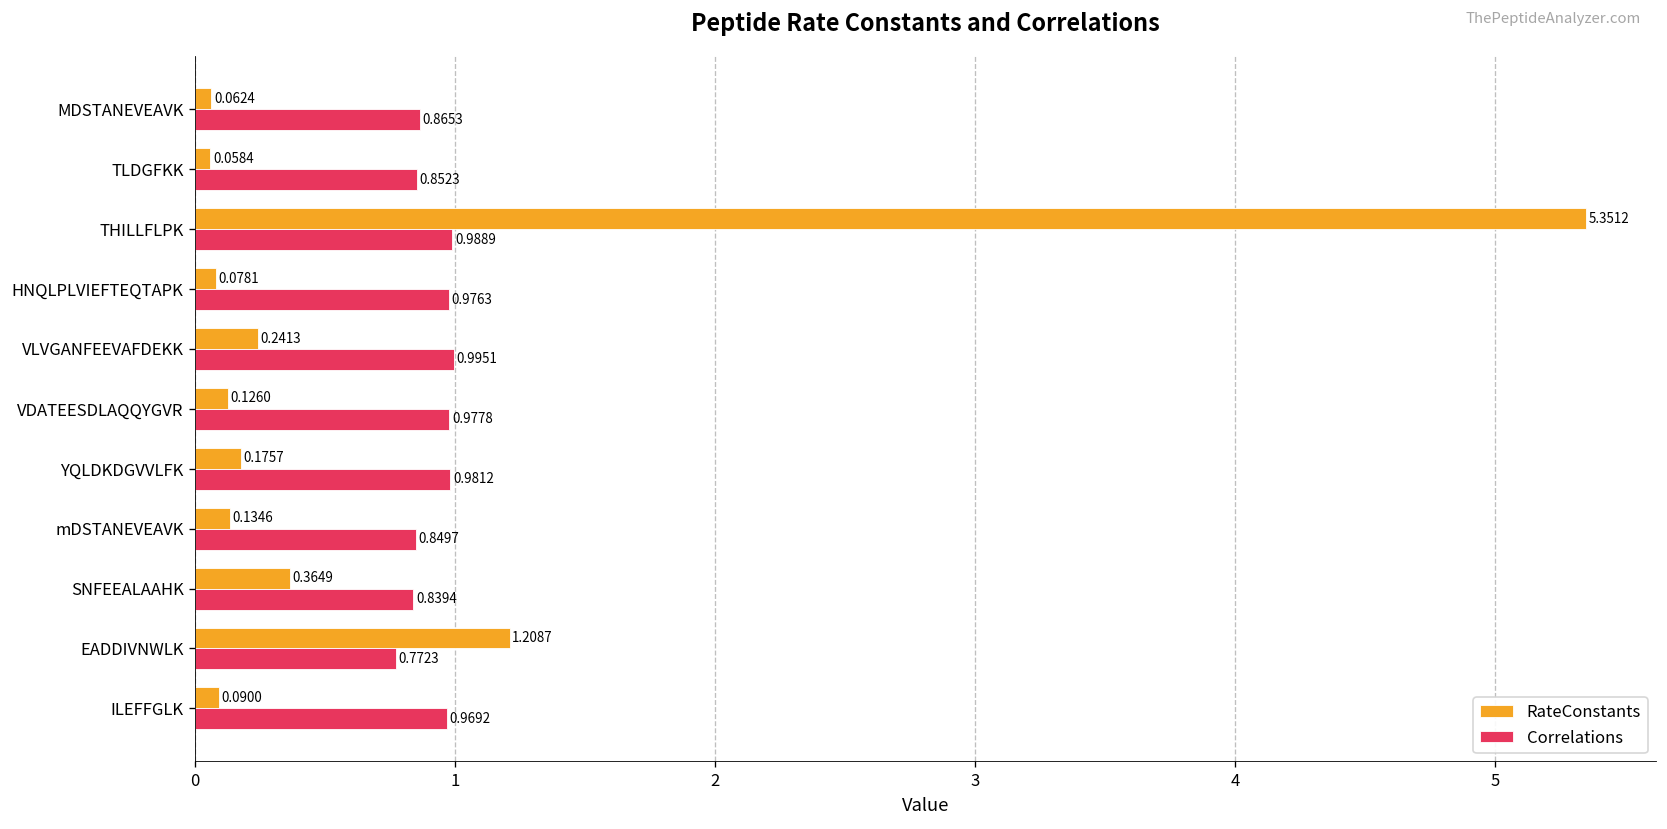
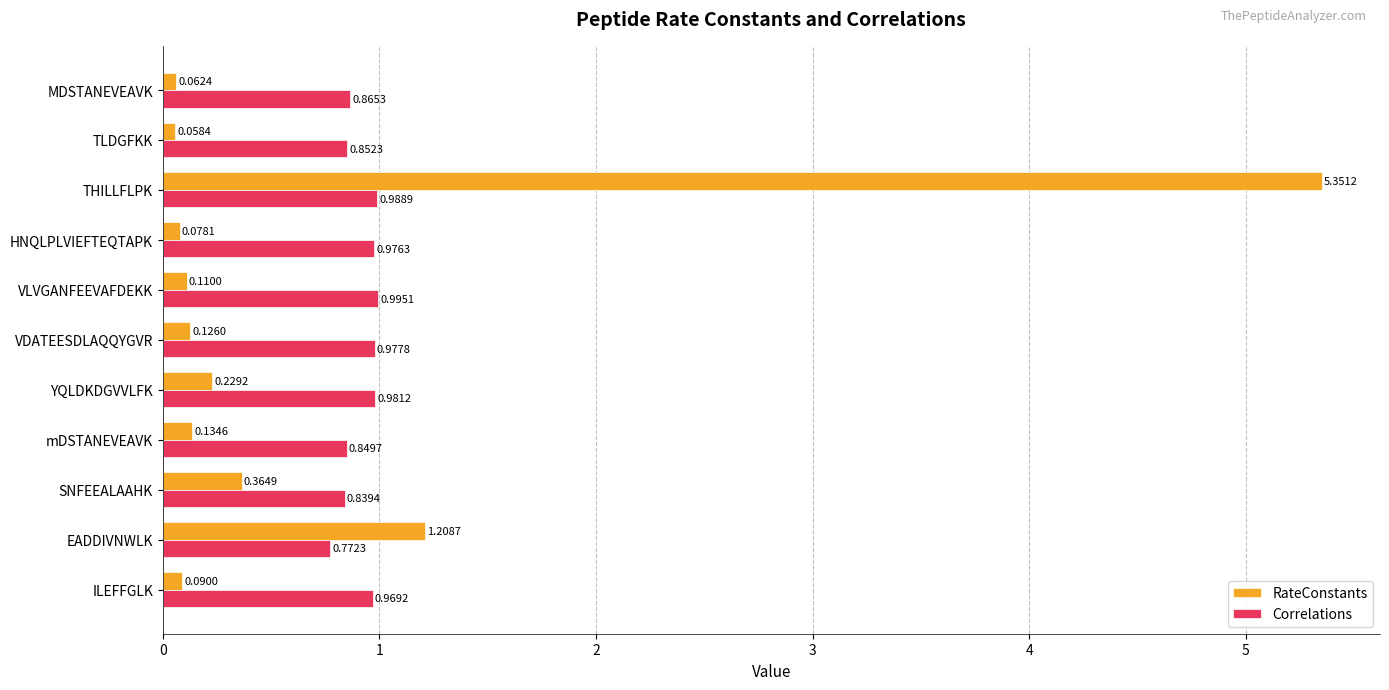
RateConstants, VLVGANFEEVAFDEKK: 0.2413 -> 0.1100
RateConstants, YQLDKDGVVLFK: 0.1757 -> 0.2292
